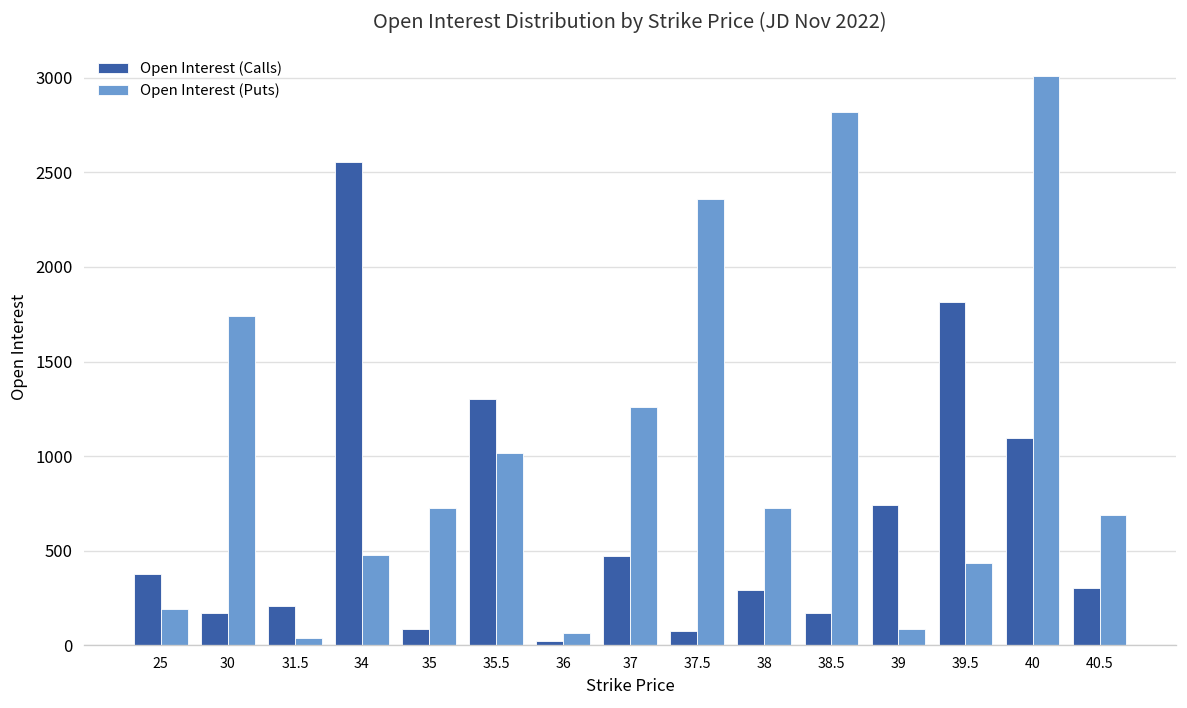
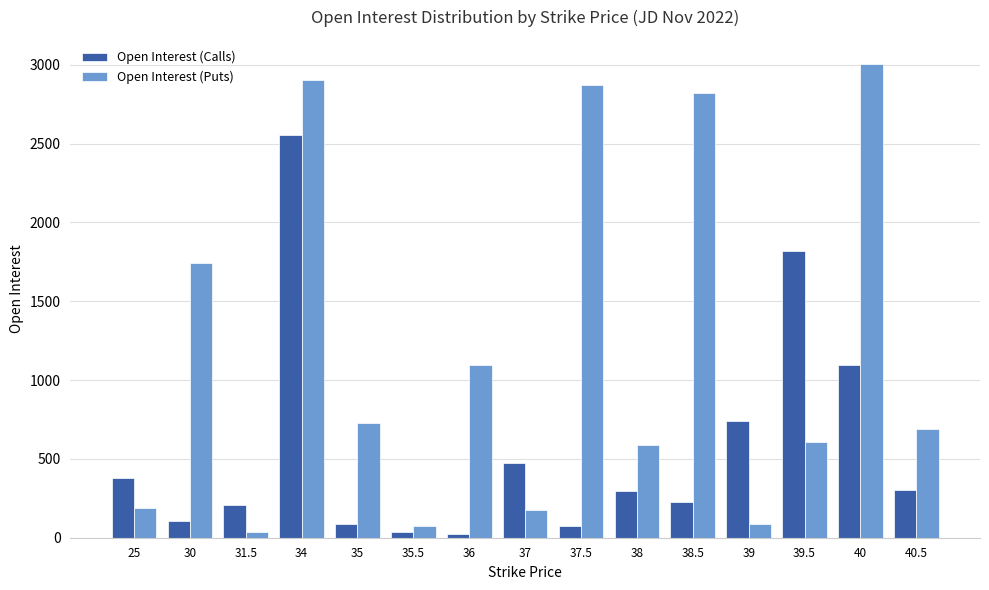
Open Interest (Calls), 30: 170 -> 100
Open Interest (Puts), 34: 480 -> 2900
Open Interest (Calls), 35.5: 1300 -> 40
Open Interest (Puts), 35.5: 1020 -> 80
Open Interest (Puts), 36: 60 -> 1100
Open Interest (Puts), 37: 1260 -> 180
Open Interest (Puts), 37.5: 2360 -> 2870
Open Interest (Puts), 38: 730 -> 590
Open Interest (Calls), 38.5: 170 -> 220
Open Interest (Puts), 39.5: 440 -> 610
